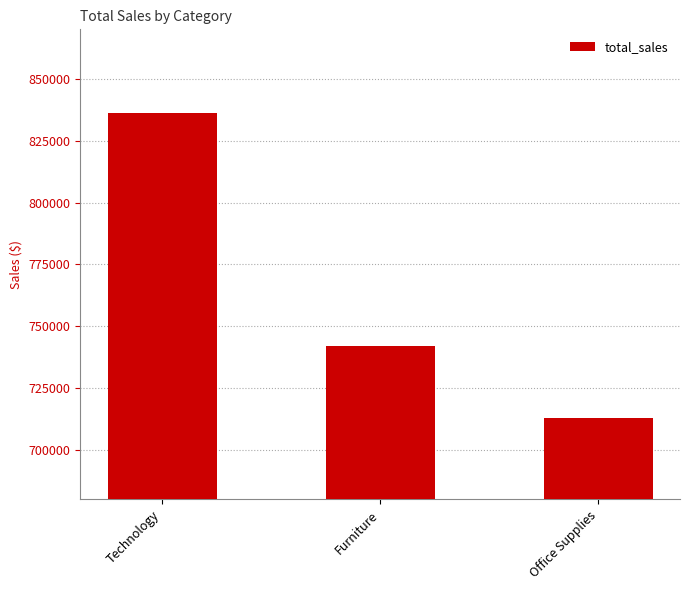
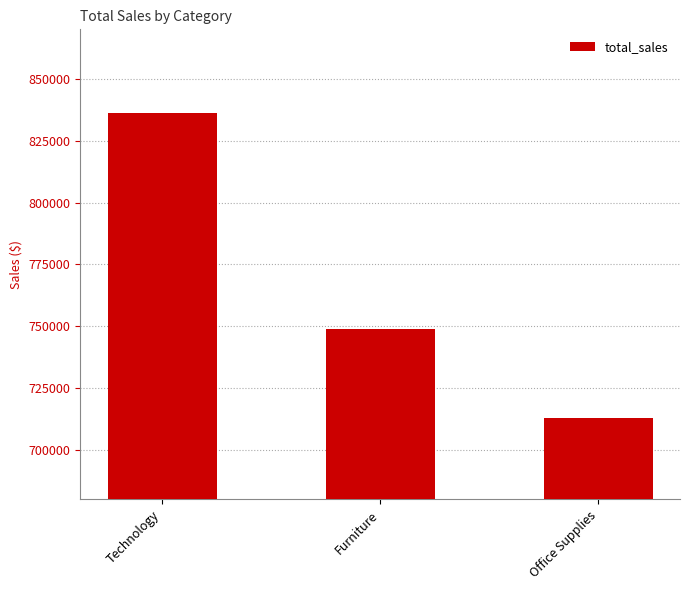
Furniture: 742000 -> 749000
